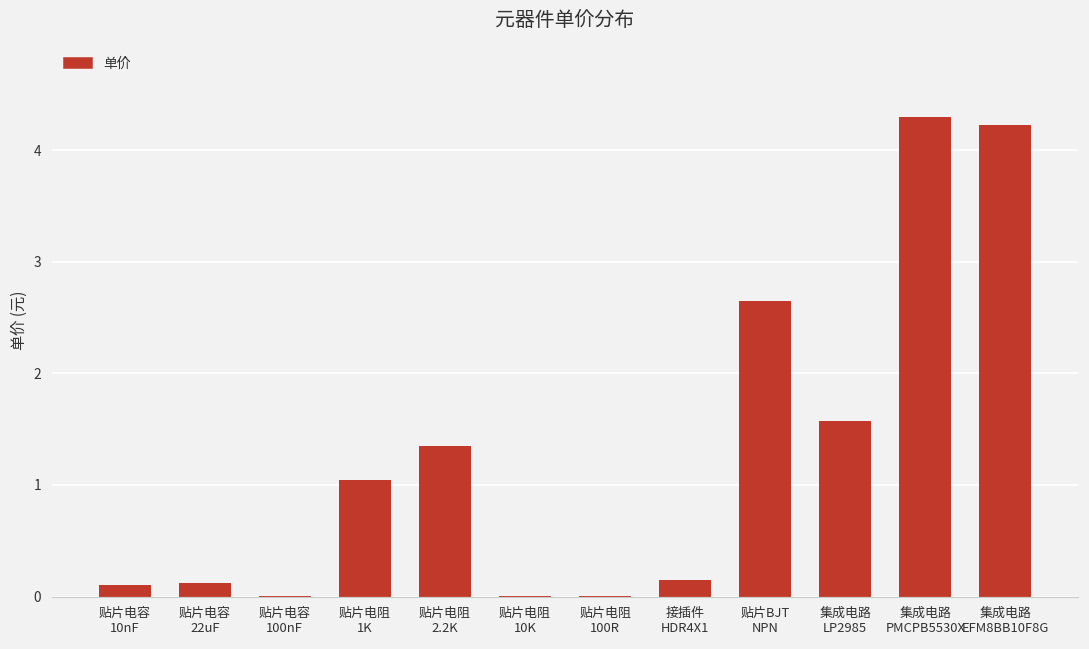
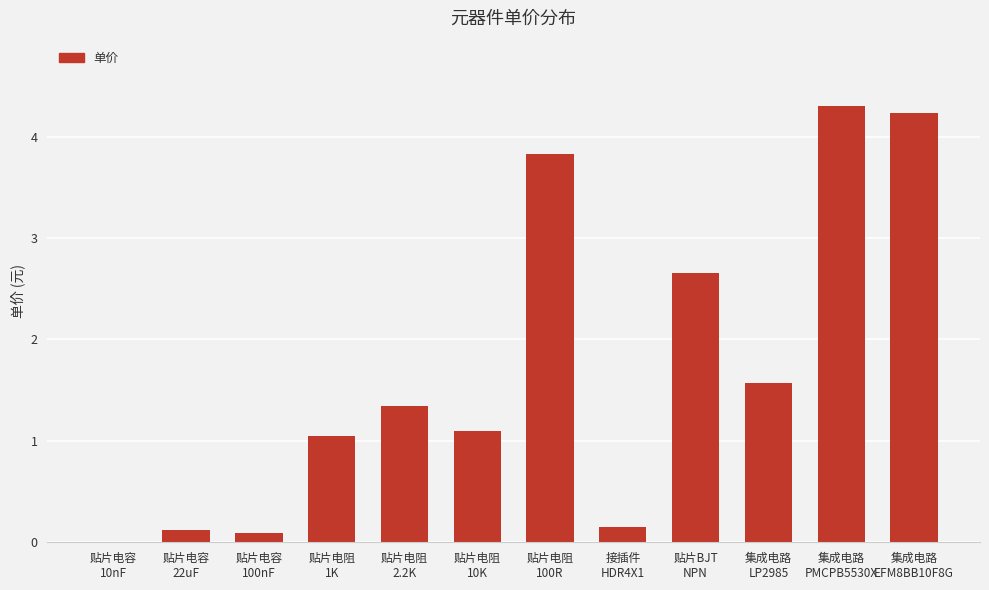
贴片电容 10nF: 0.10 -> 0.01
贴片电容 100nF: 0.01 -> 0.09
贴片电阻 10K: 0.00 -> 1.10
贴片电阻 100R: 0.00 -> 3.83
